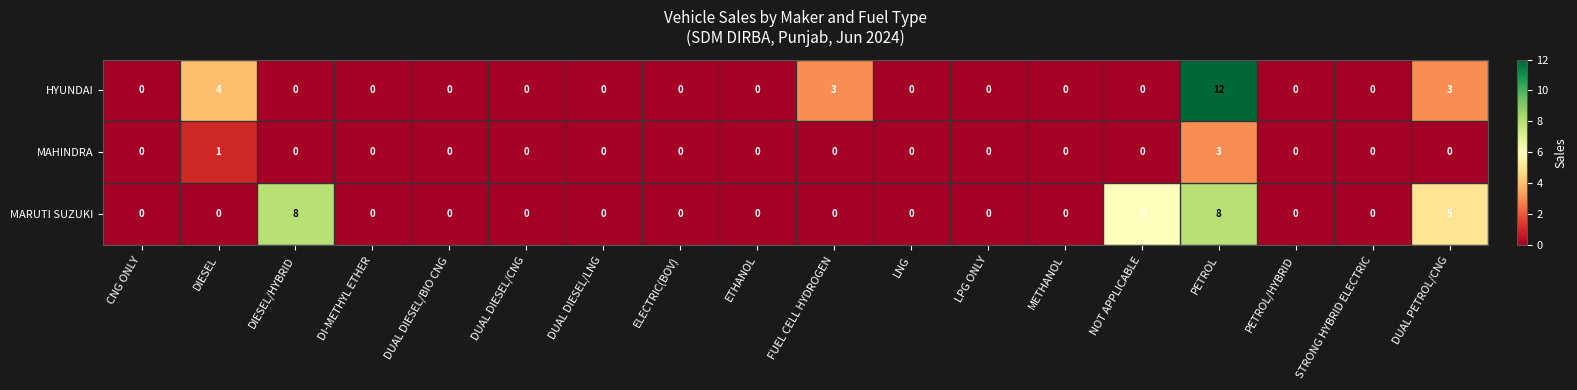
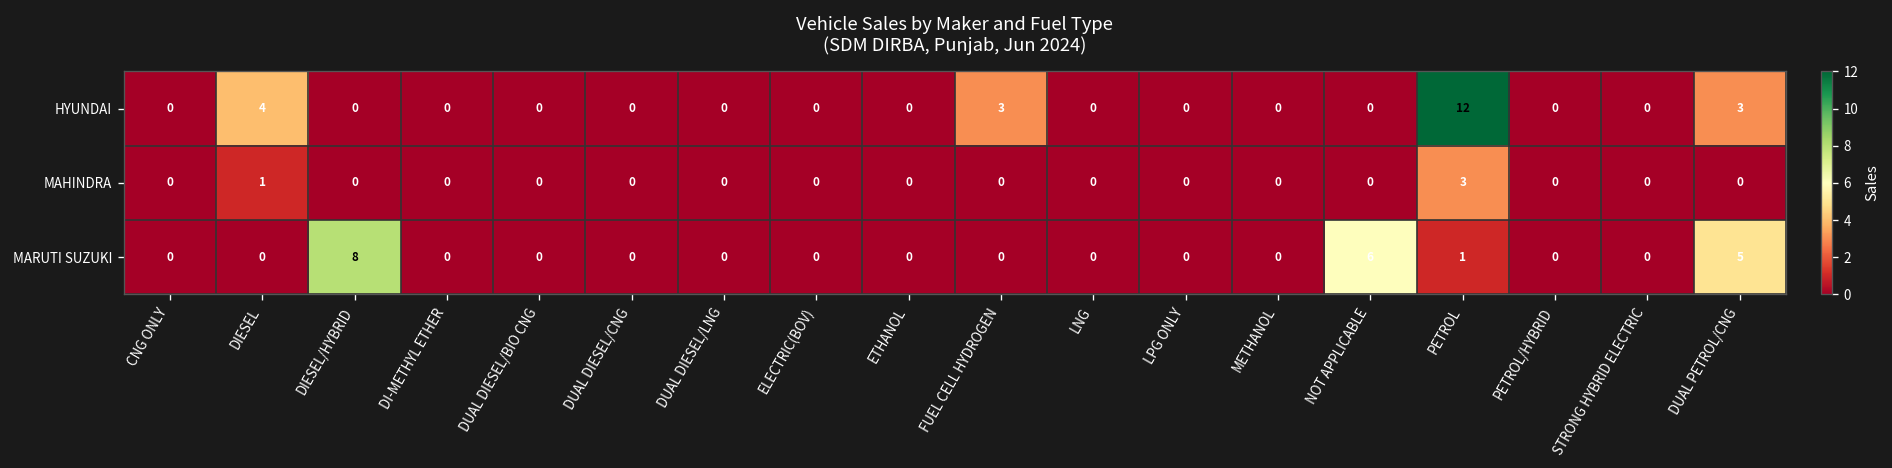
MARUTI SUZUKI, PETROL: 8 -> 1
